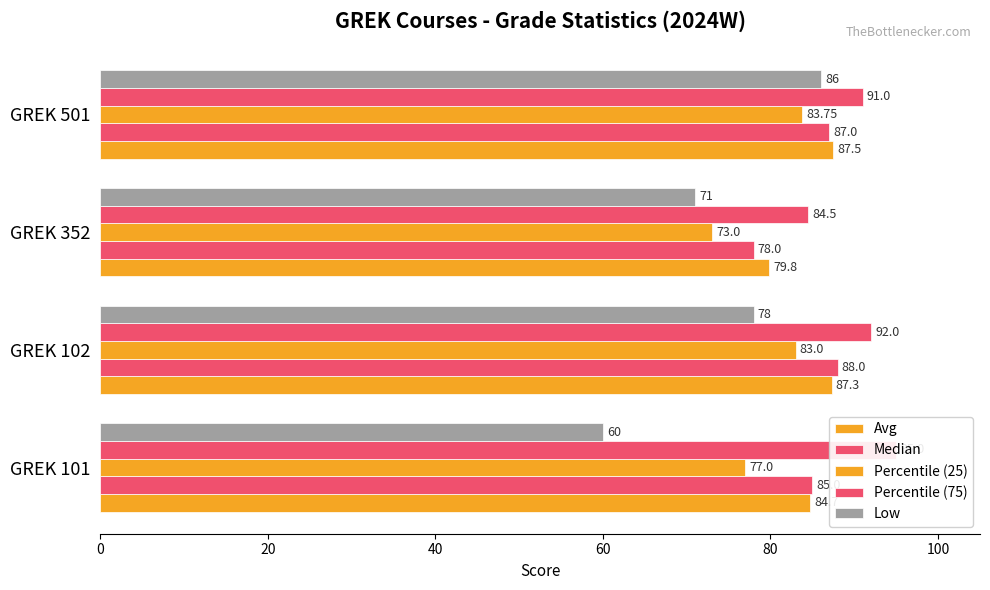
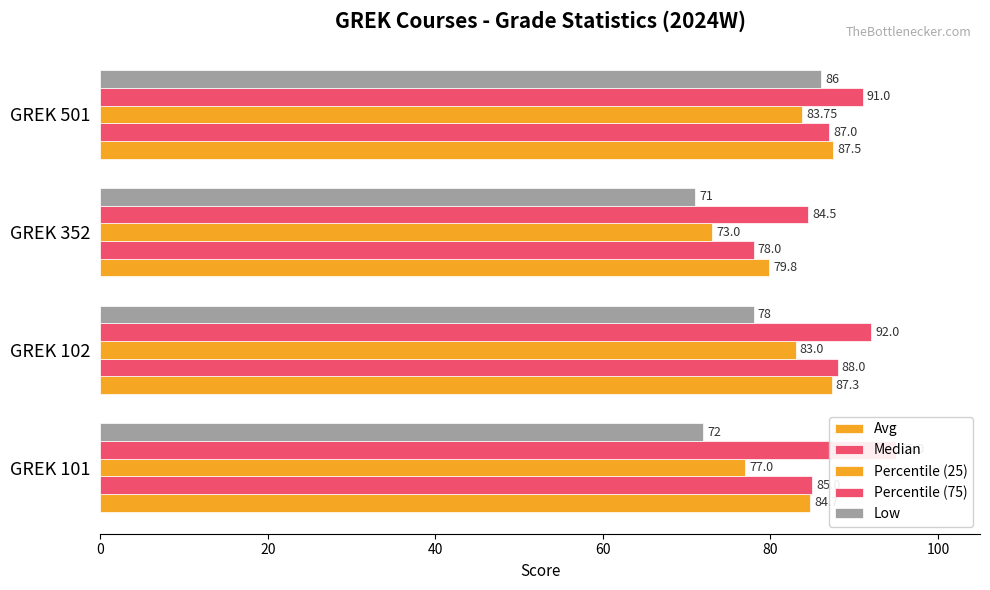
Low, GREK 101: 60 -> 72
